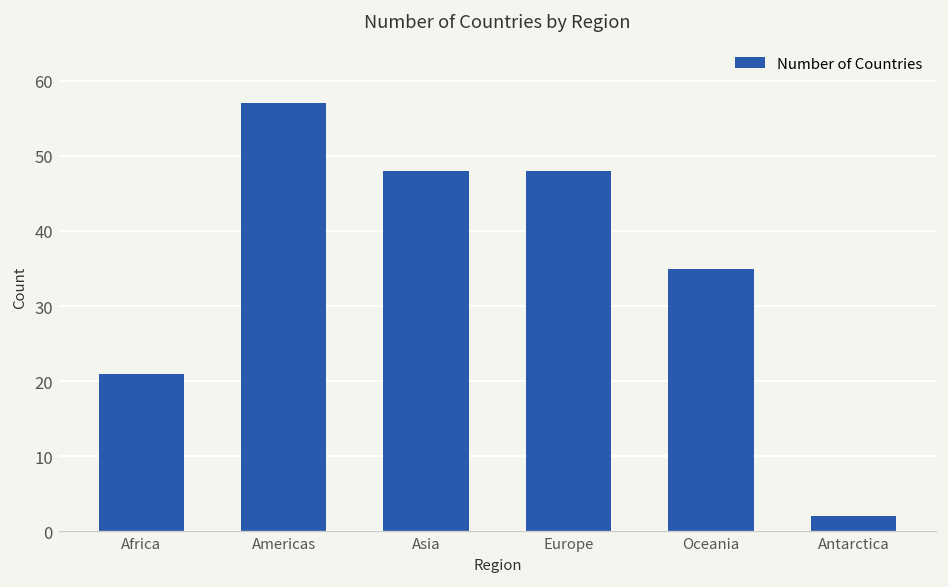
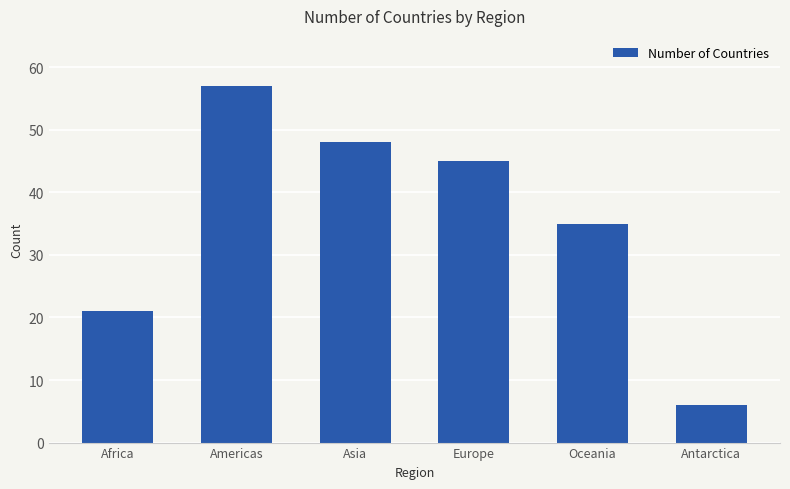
Europe: 48 -> 45
Antarctica: 2 -> 6
